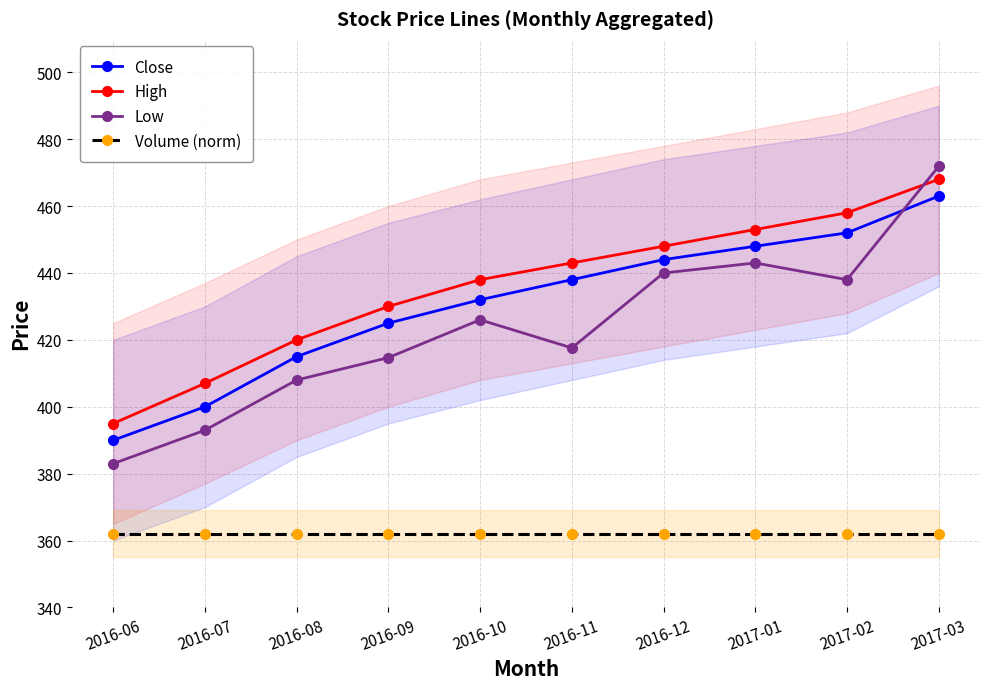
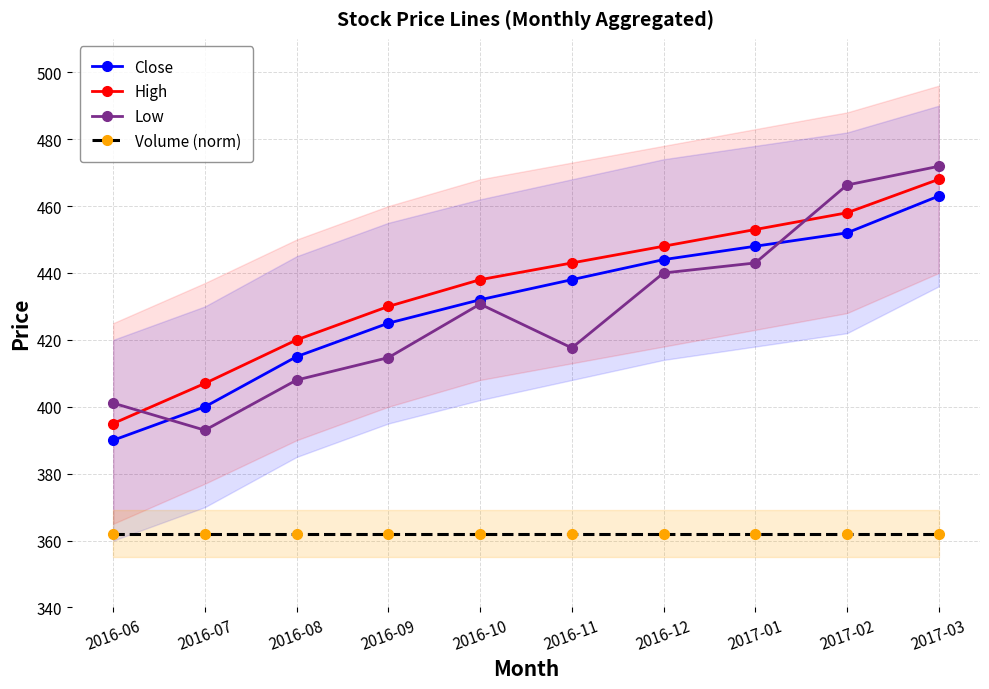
Low, 2016-06: 383 -> 401
Low, 2016-10: 426 -> 431
Low, 2017-02: 438 -> 466
